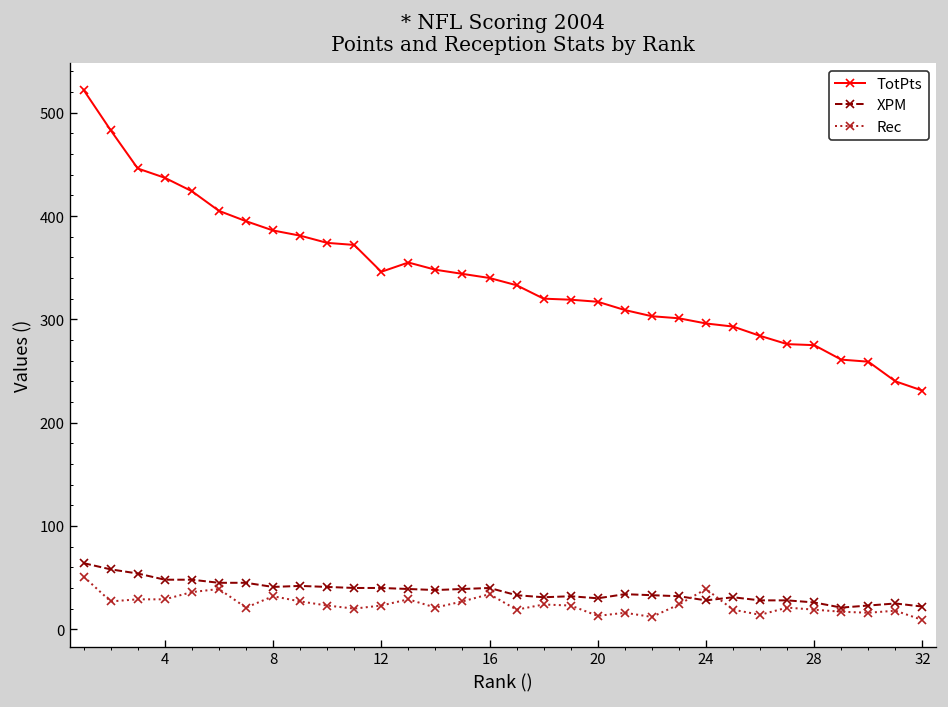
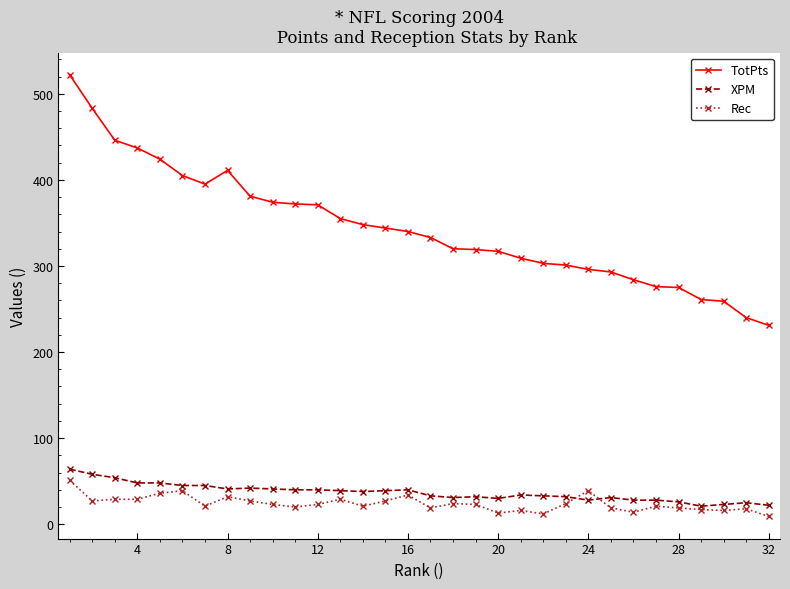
TotPts, 8: 390 -> 410
TotPts, 12: 350 -> 370
